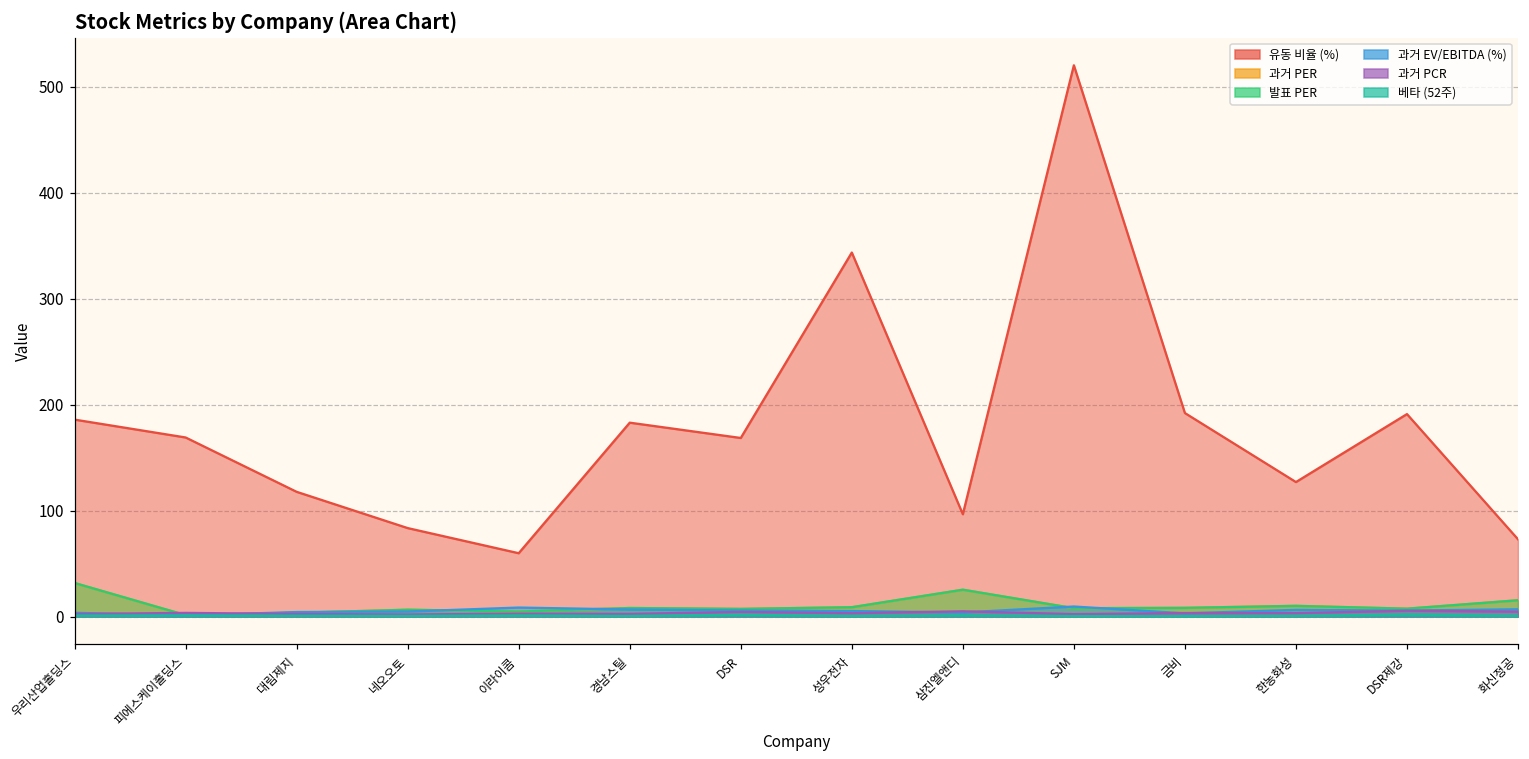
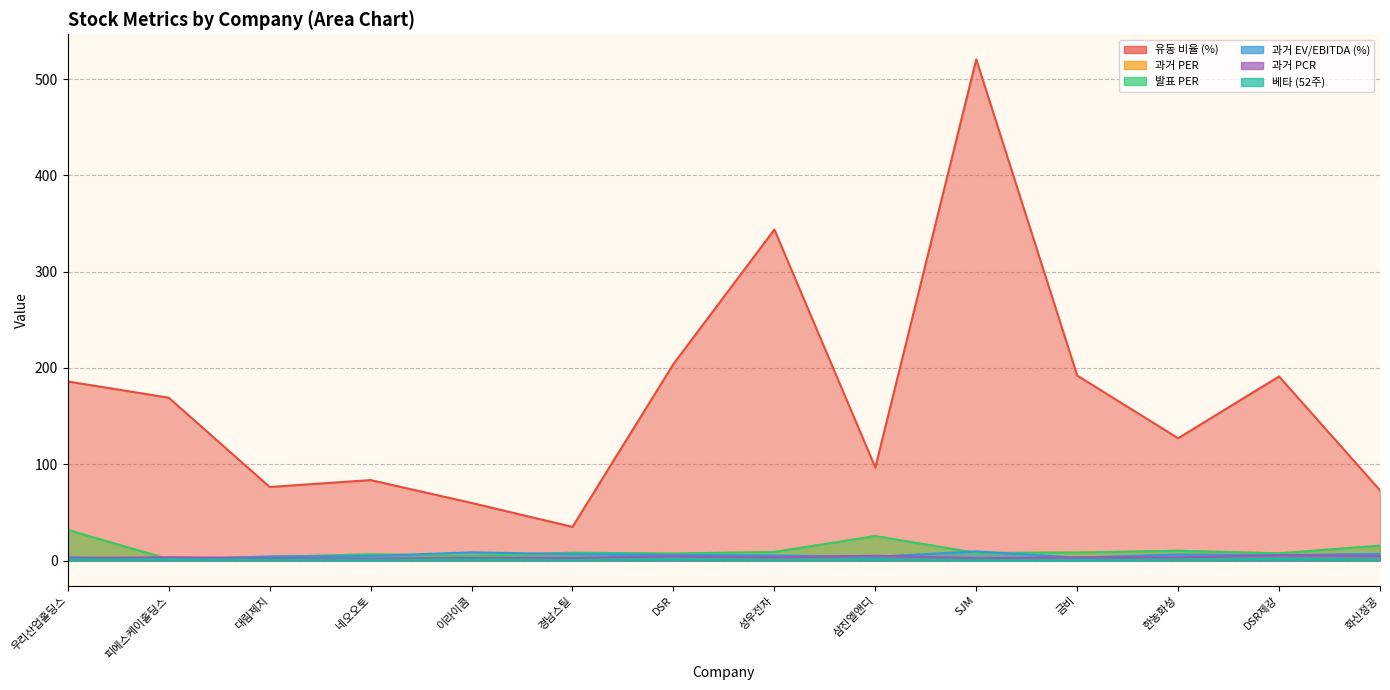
유동 비율 (%), 대림제지: 120 -> 80
유동 비율 (%), 경남스틸: 180 -> 40
유동 비율 (%), DSR: 170 -> 200
